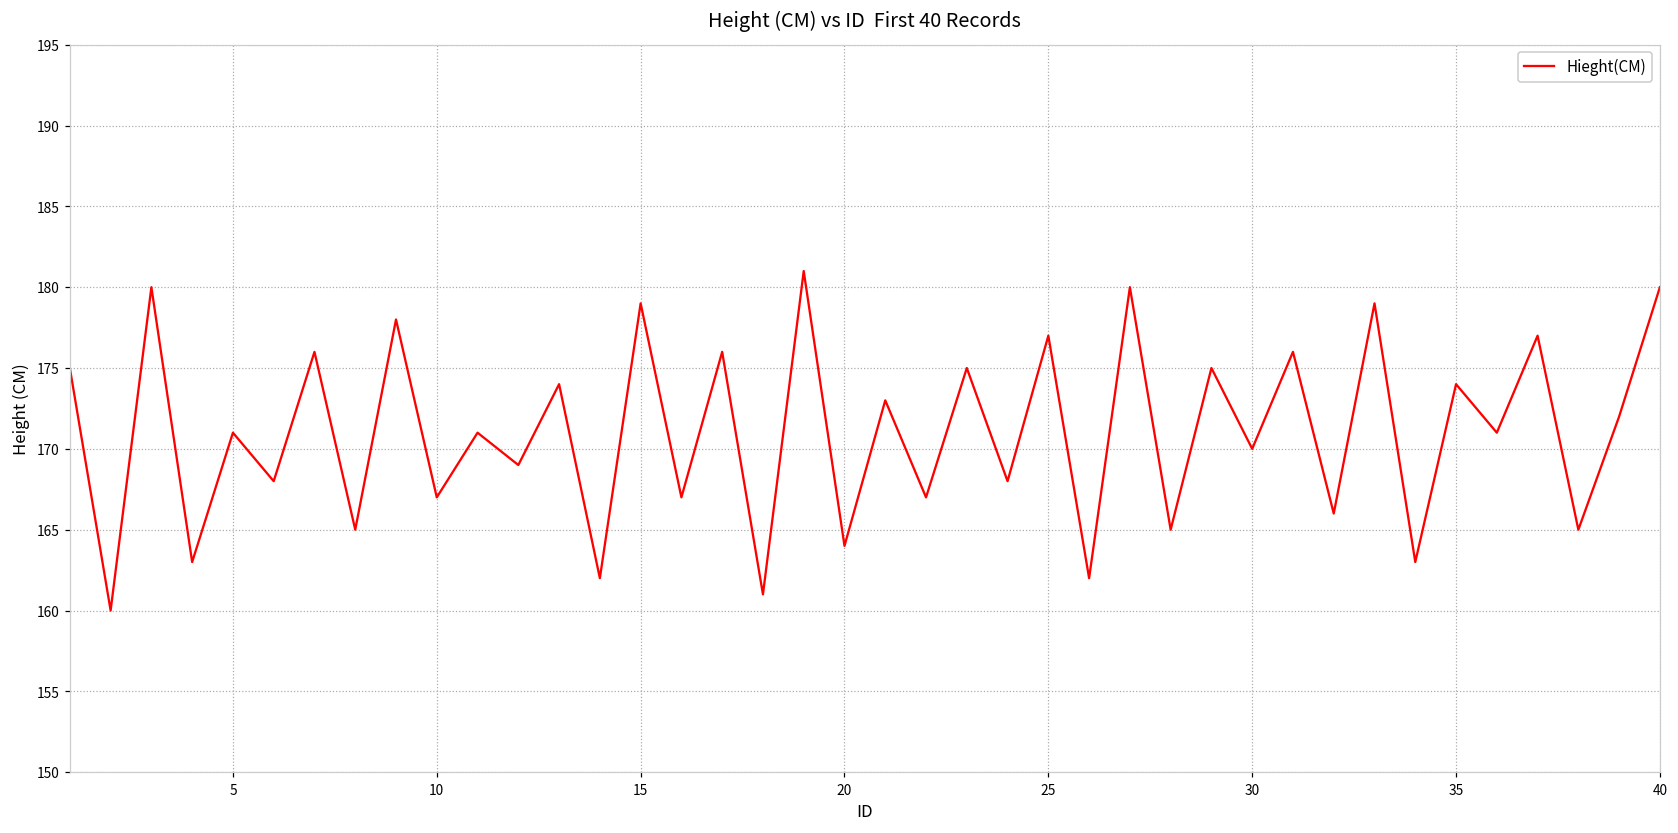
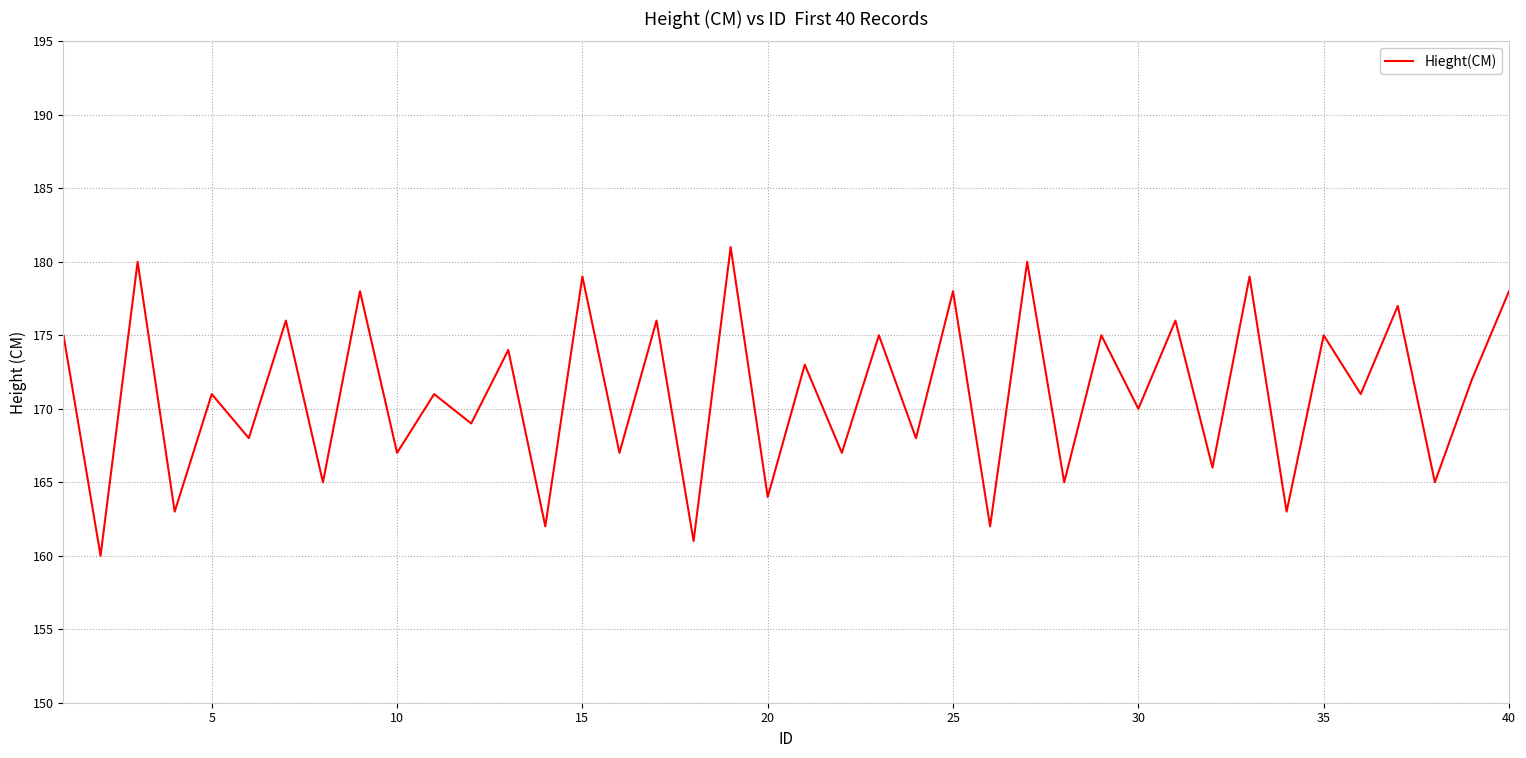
25: 177 -> 178
35: 174 -> 175
40: 180 -> 178
